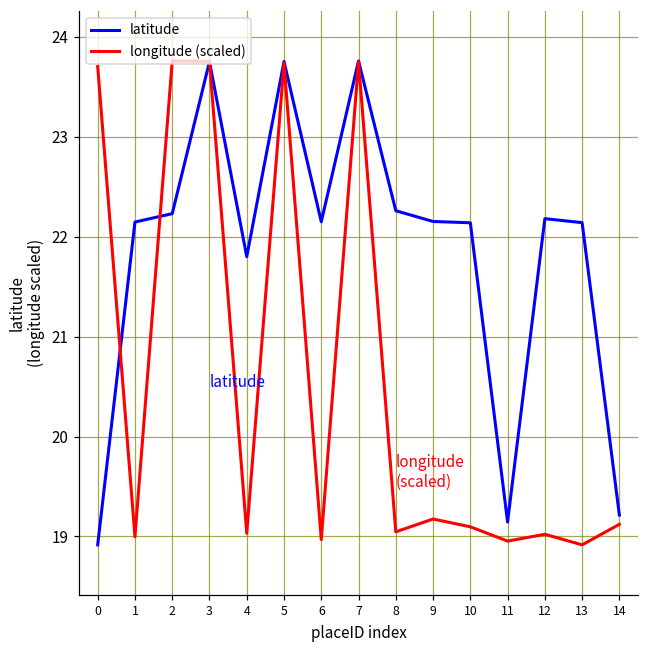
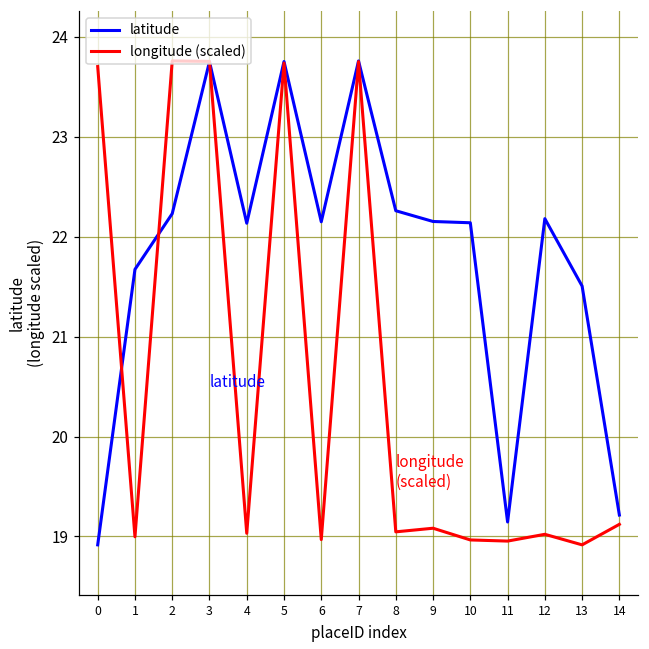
latitude, 1: 22.1 -> 21.7
latitude, 4: 21.8 -> 22.1
longitude (scaled), 9: 19.2 -> 19.1
longitude (scaled), 10: 19.1 -> 19.0
latitude, 13: 22.1 -> 21.5
